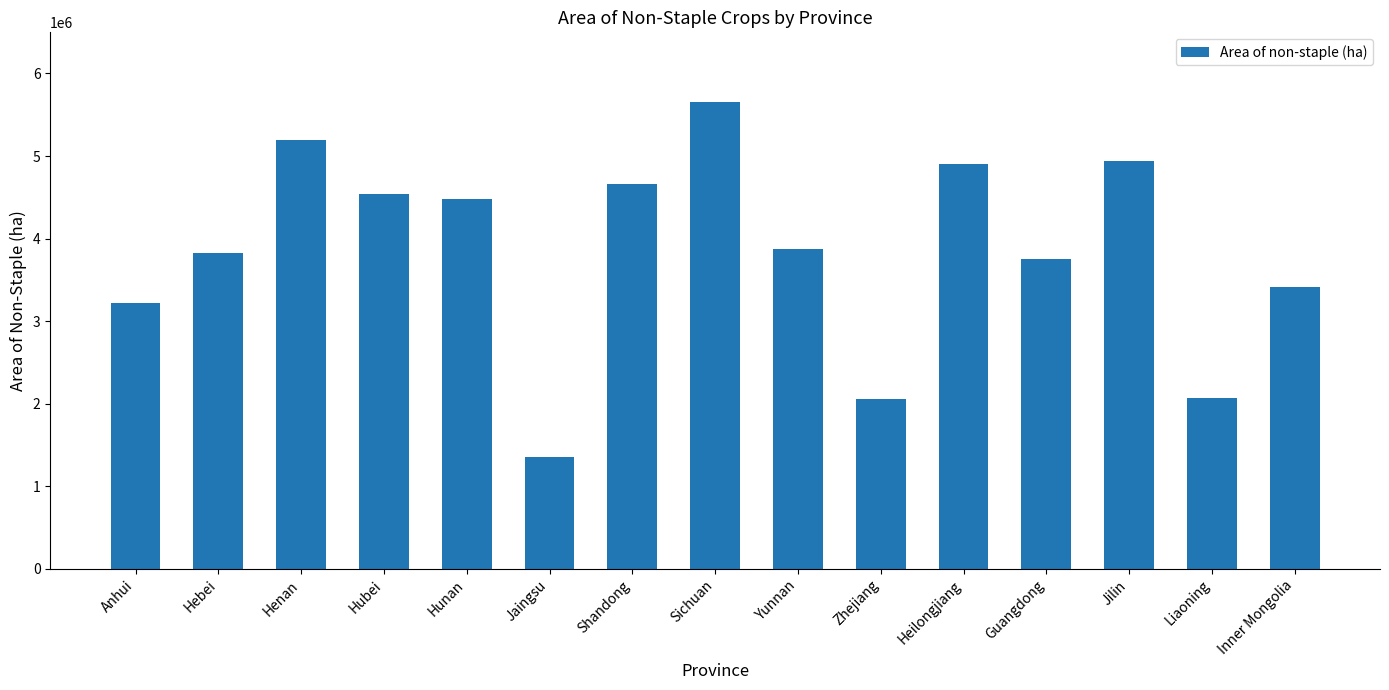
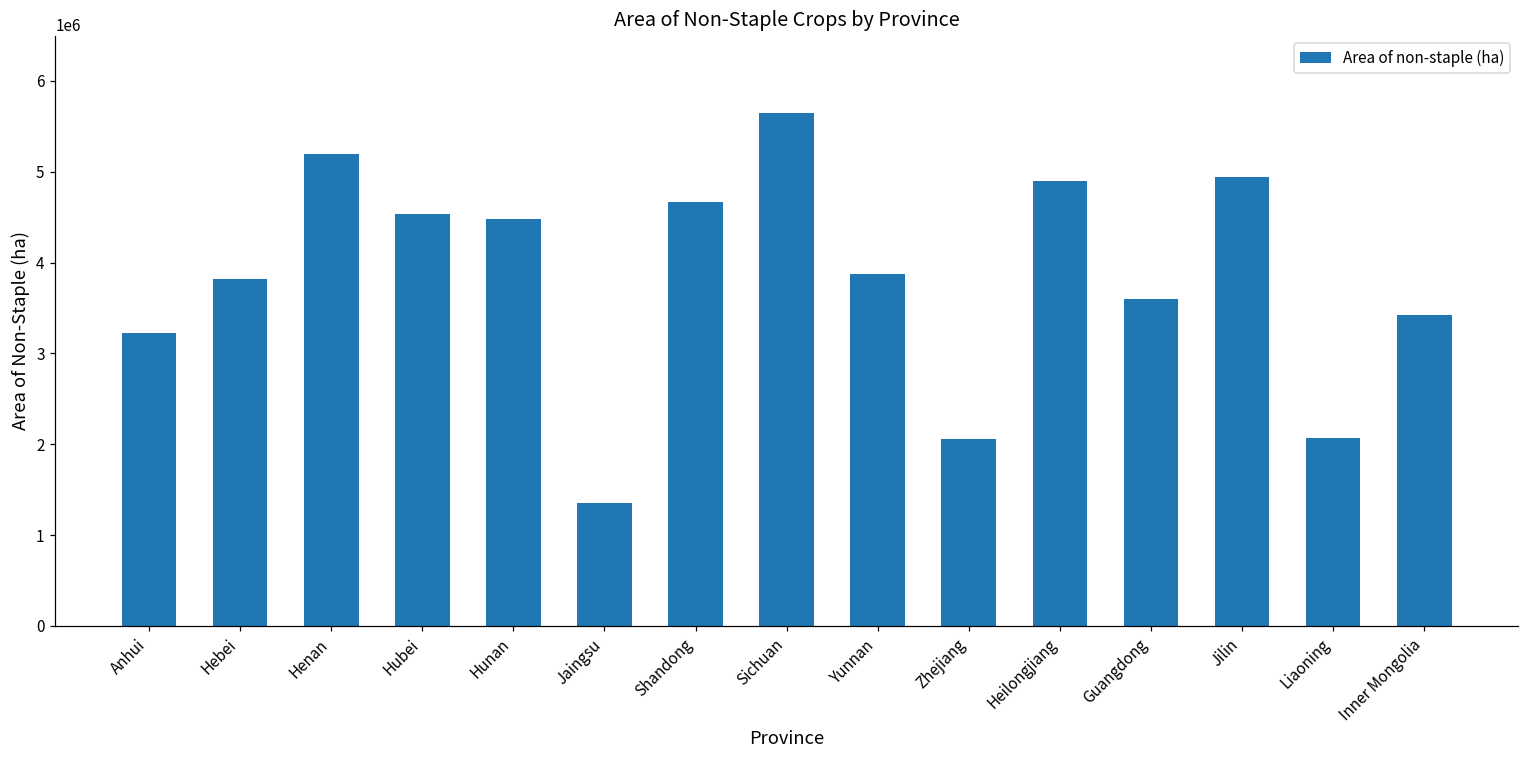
Guangdong: 3700000 -> 3600000
